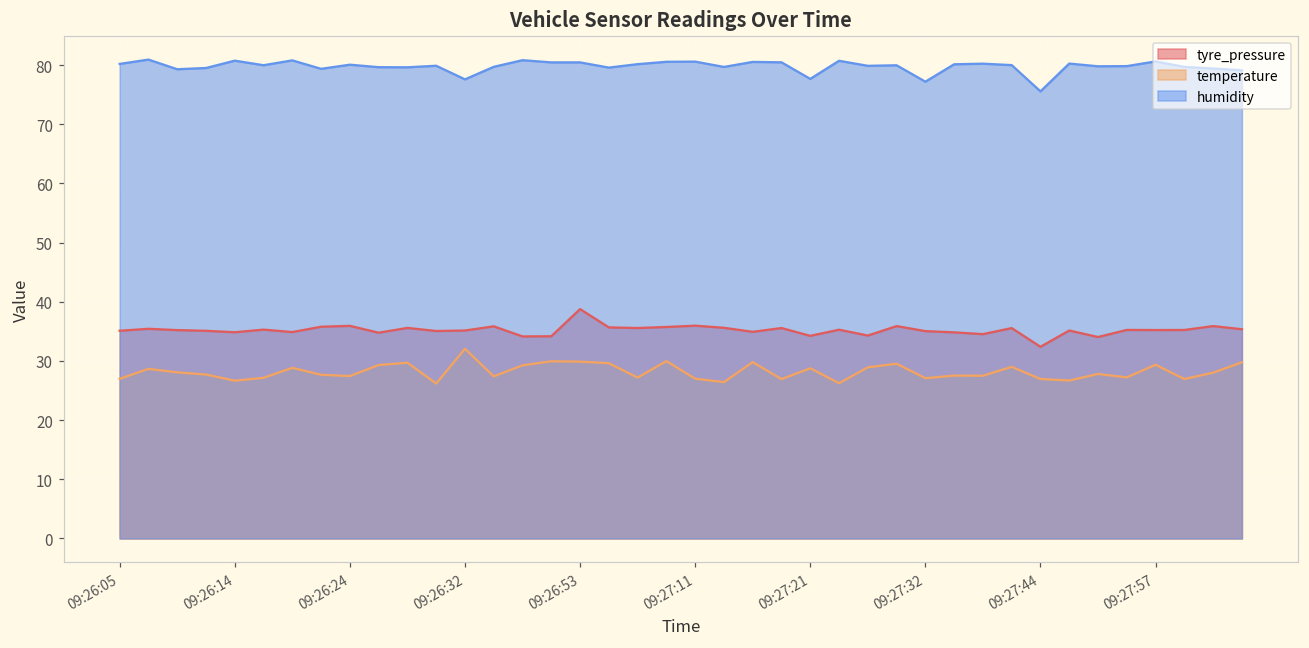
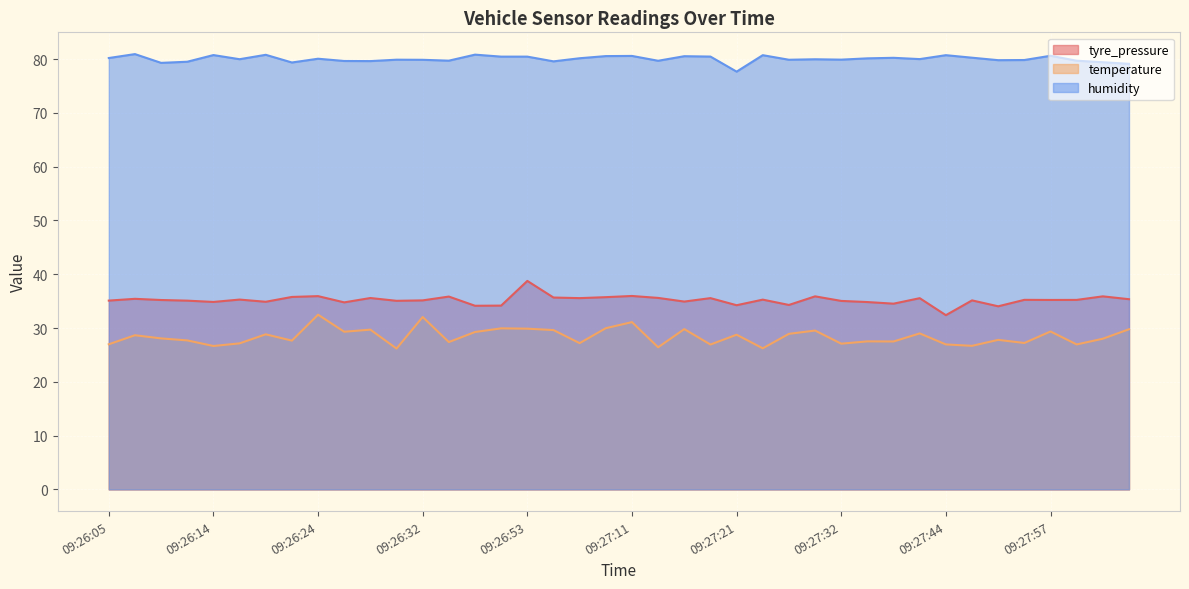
temperature, 09:26:24: 27 -> 32
humidity, 09:26:32: 78 -> 80
temperature, 09:27:11: 27 -> 31
humidity, 09:27:32: 77 -> 80
humidity, 09:27:44: 76 -> 81
